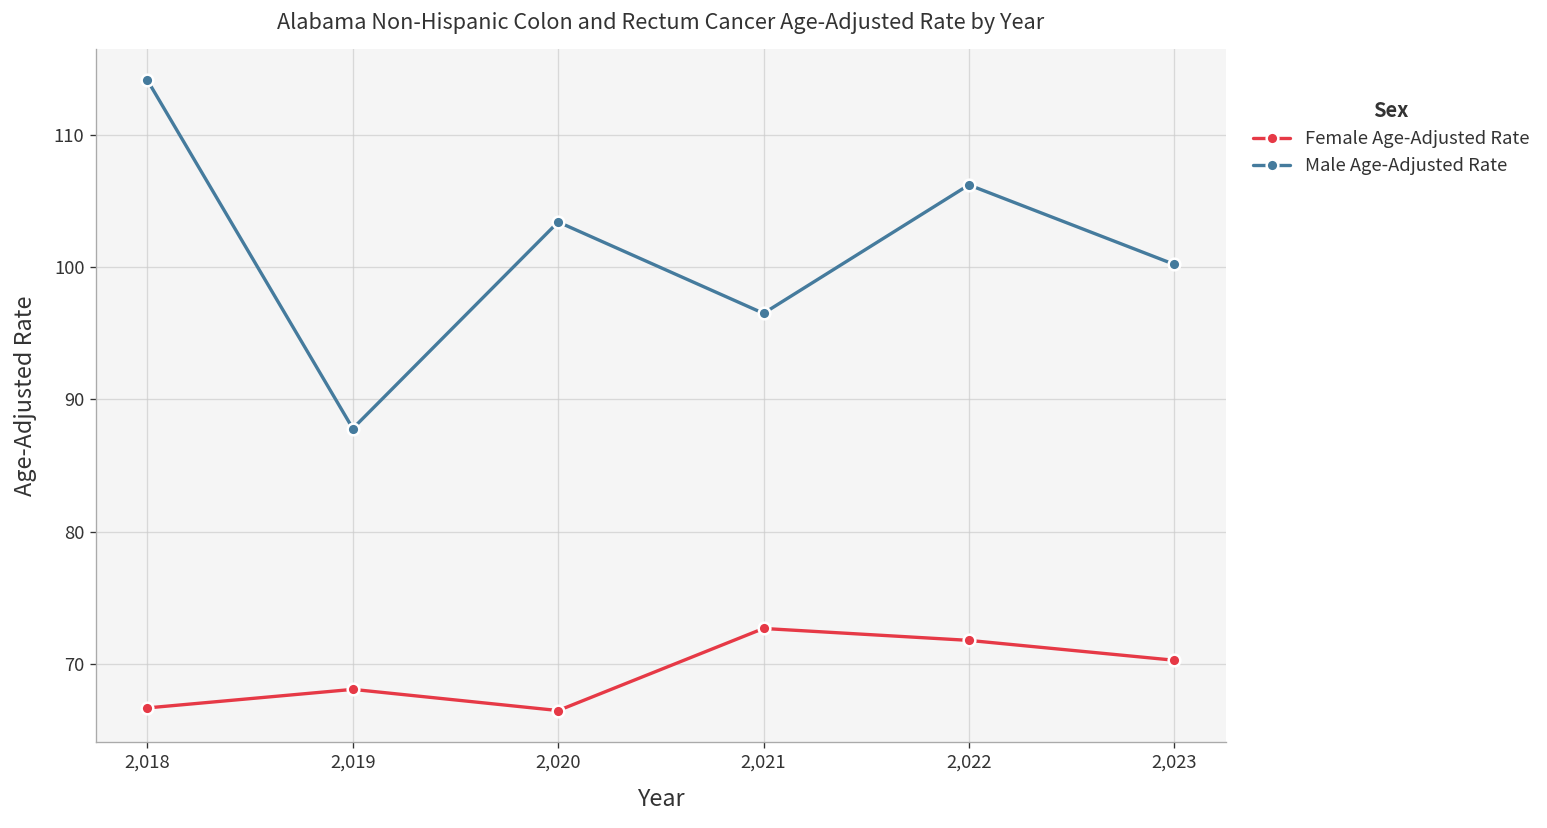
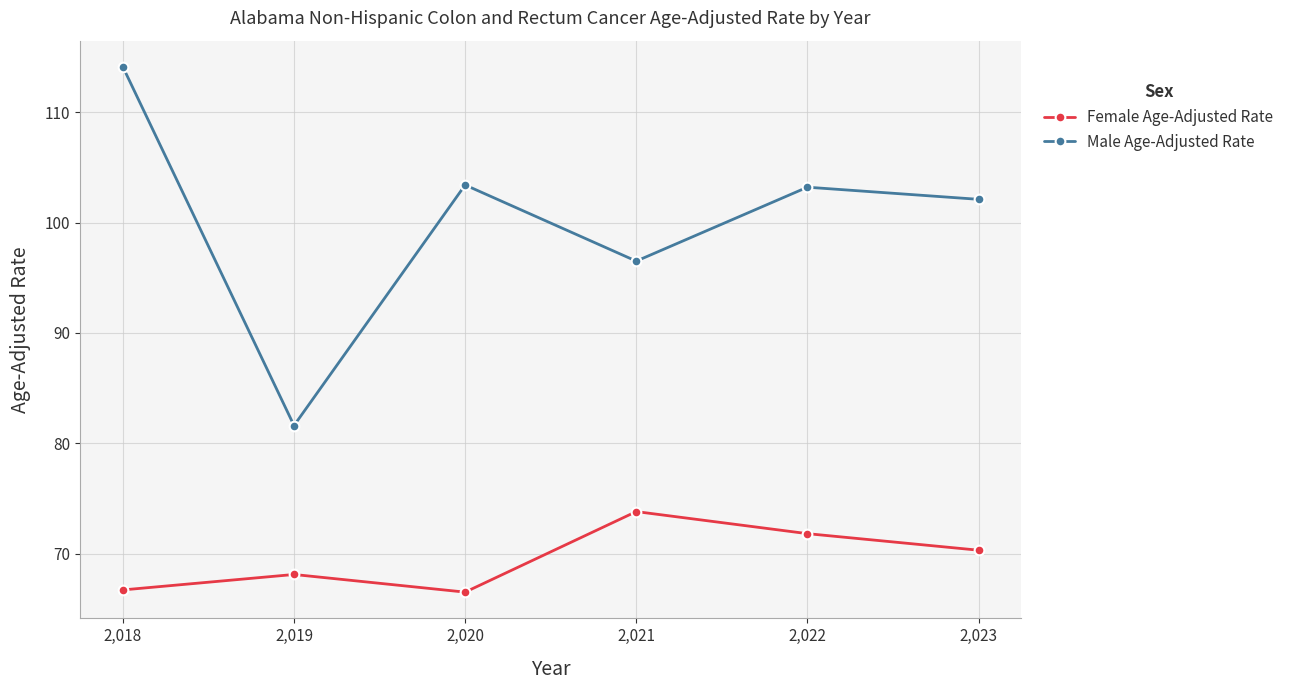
Male Age-Adjusted Rate, 2,019: 87.8 -> 81.6
Female Age-Adjusted Rate, 2,021: 72.7 -> 73.8
Male Age-Adjusted Rate, 2,022: 106.2 -> 103.2
Male Age-Adjusted Rate, 2,023: 100.2 -> 102.1
